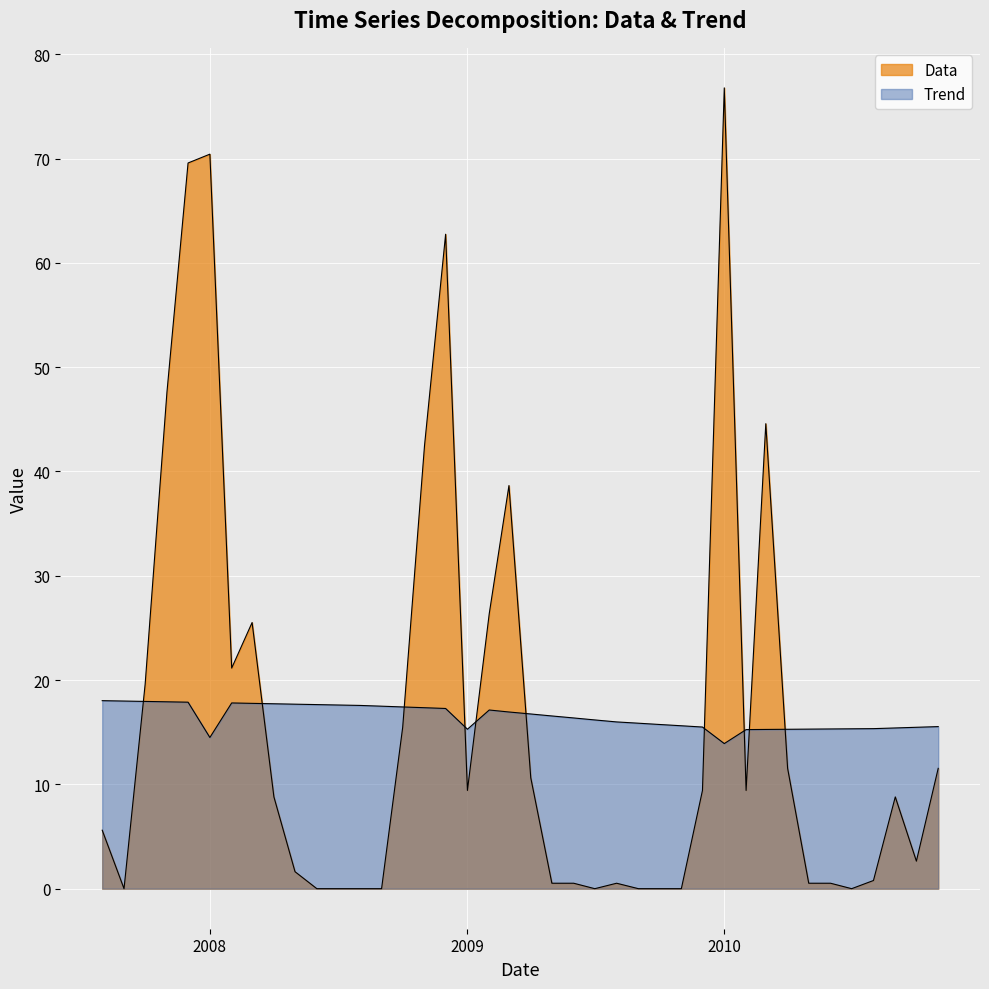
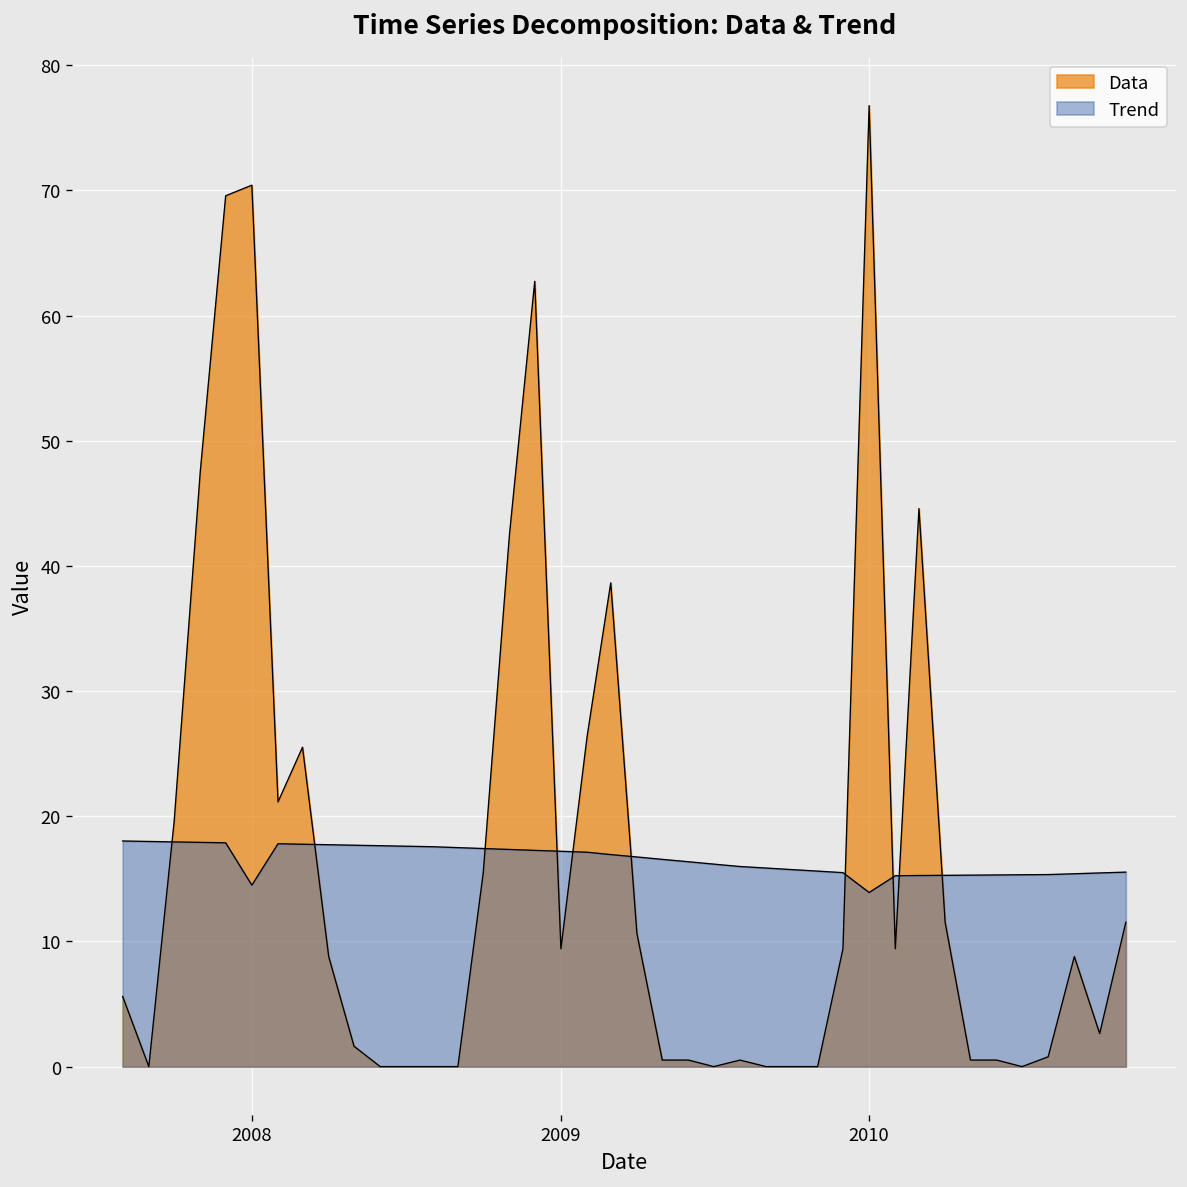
Trend, 2009: 15.3 -> 17.2
